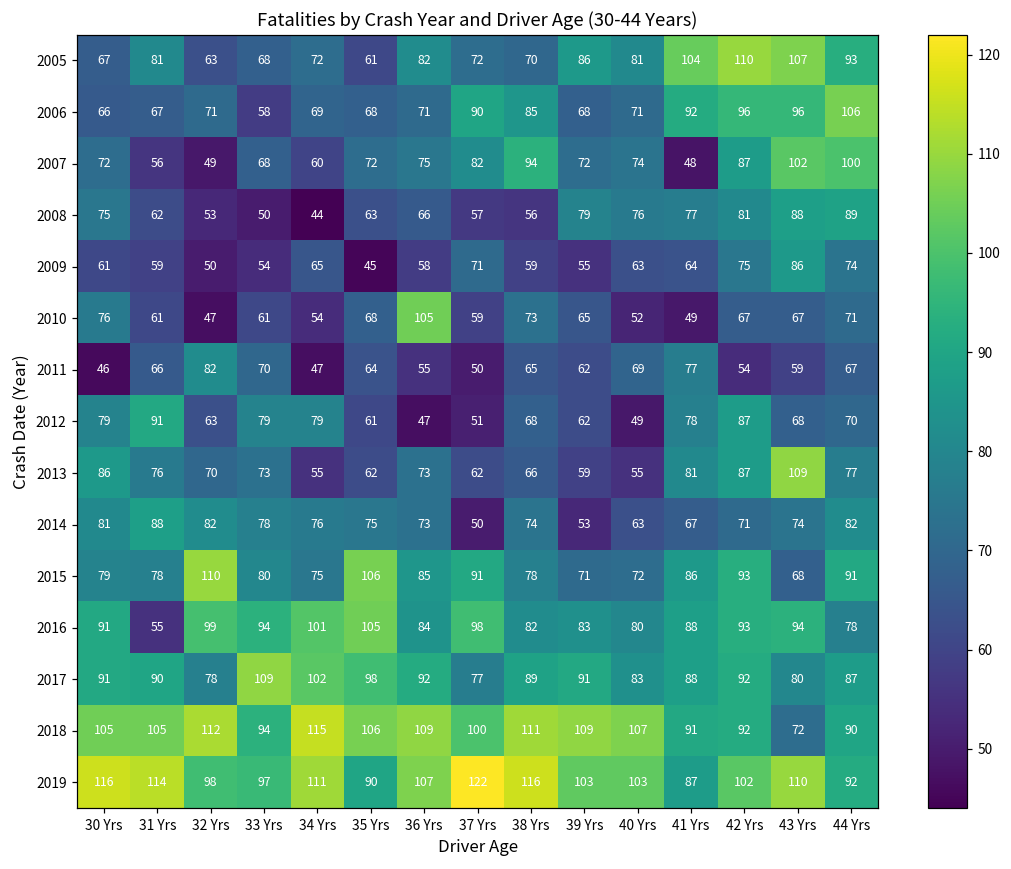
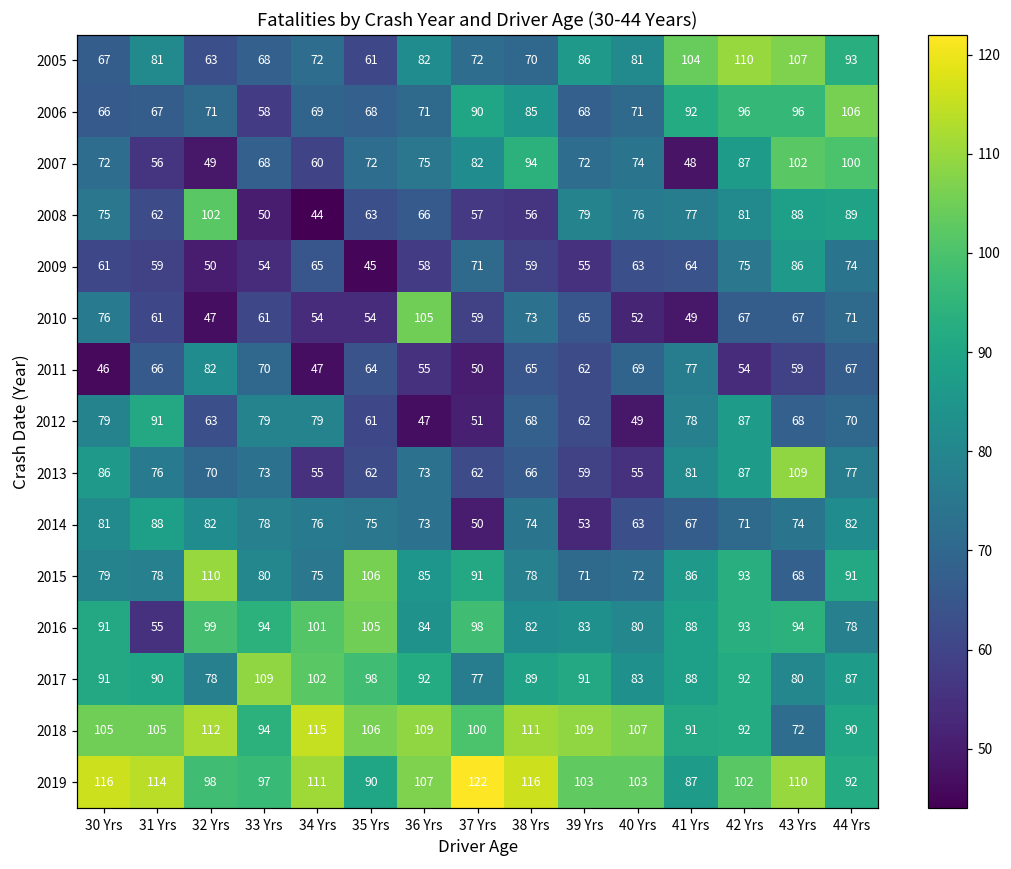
2008, 32 Yrs: 53 -> 102
2010, 35 Yrs: 68 -> 54
